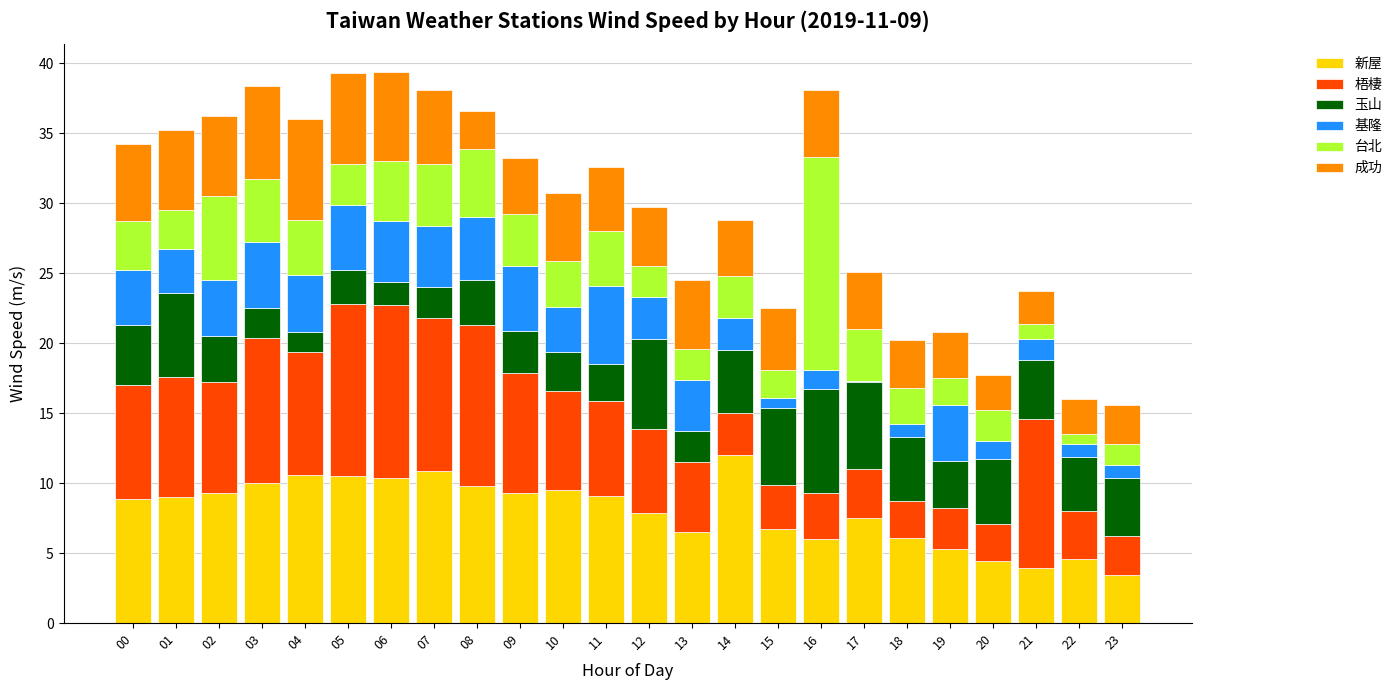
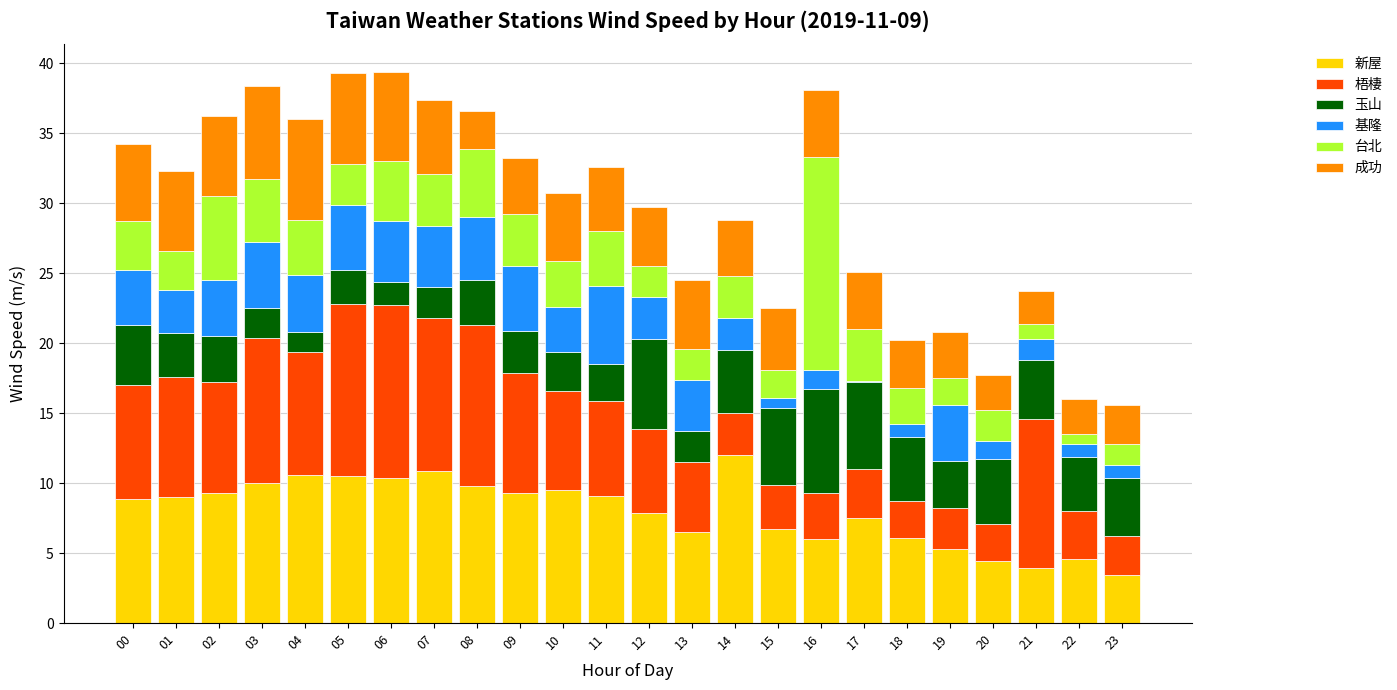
玉山, 01: 6.0 -> 3.1
台北, 07: 4.4 -> 3.7
